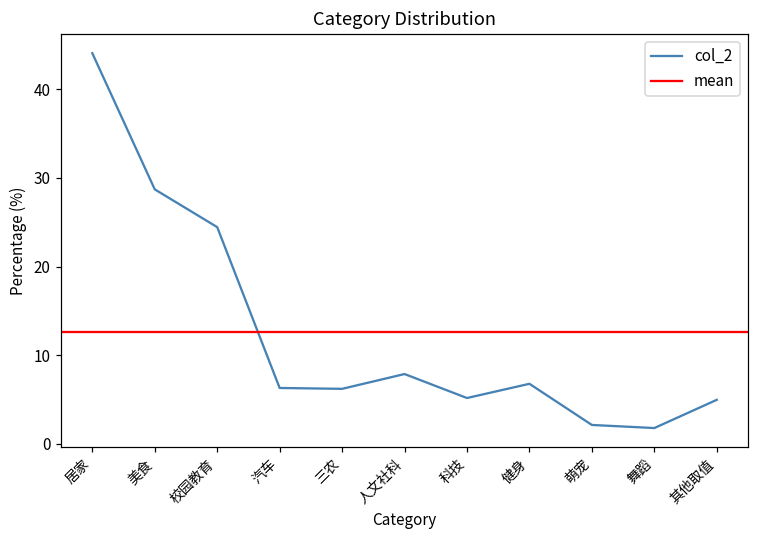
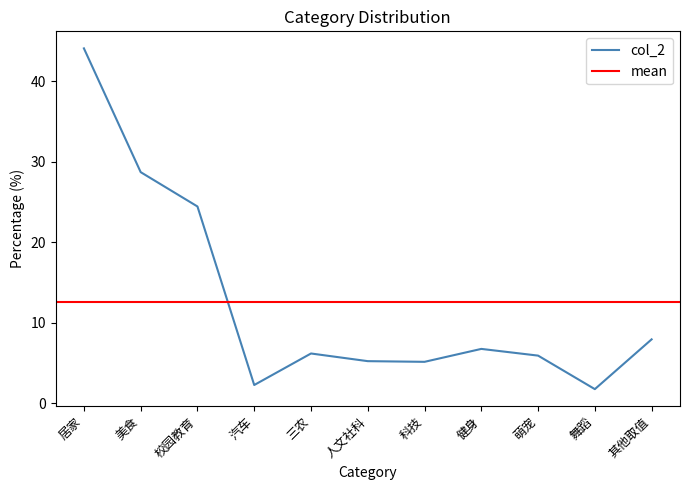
汽车: 6 -> 2
人文社科: 8 -> 5
萌宠: 2 -> 6
其他取值: 5 -> 8
